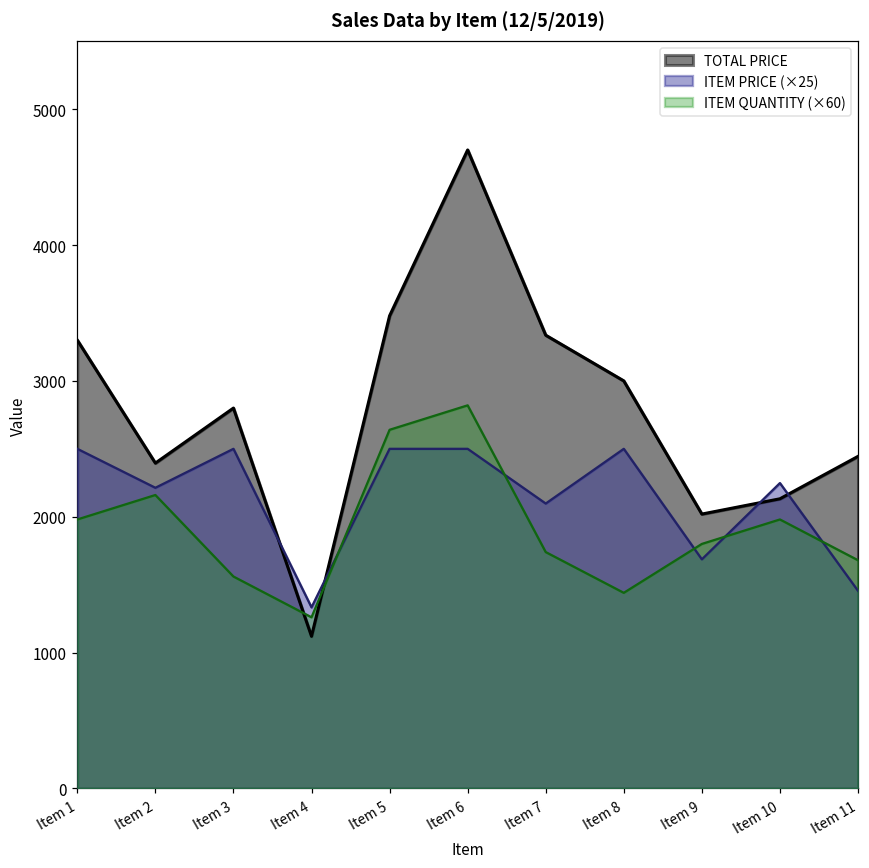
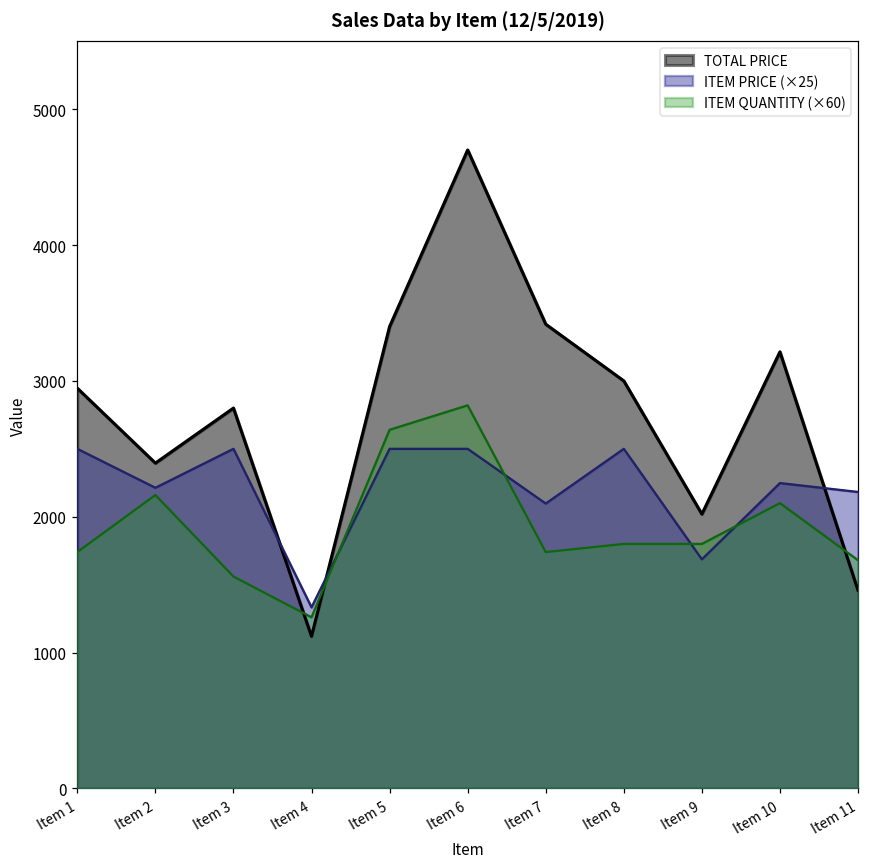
TOTAL PRICE, Item 1: 3300 -> 2950
ITEM QUANTITY (×60), Item 1: 1980 -> 1740
TOTAL PRICE, Item 5: 3480 -> 3400
TOTAL PRICE, Item 7: 3340 -> 3420
ITEM QUANTITY (×60), Item 8: 1440 -> 1800
TOTAL PRICE, Item 10: 2130 -> 3210
ITEM QUANTITY (×60), Item 10: 1980 -> 2100
TOTAL PRICE, Item 11: 2440 -> 1460
ITEM PRICE (×25), Item 11: 1460 -> 2180
